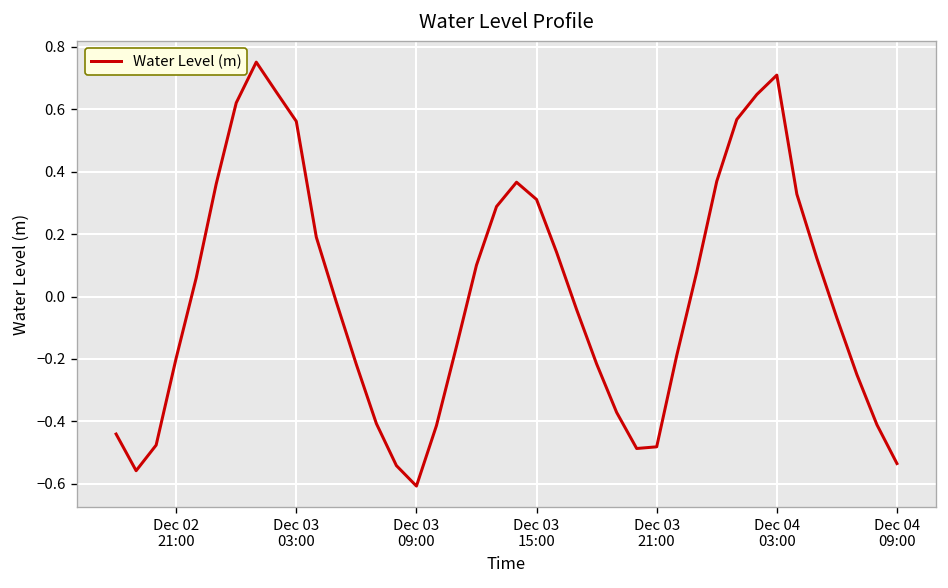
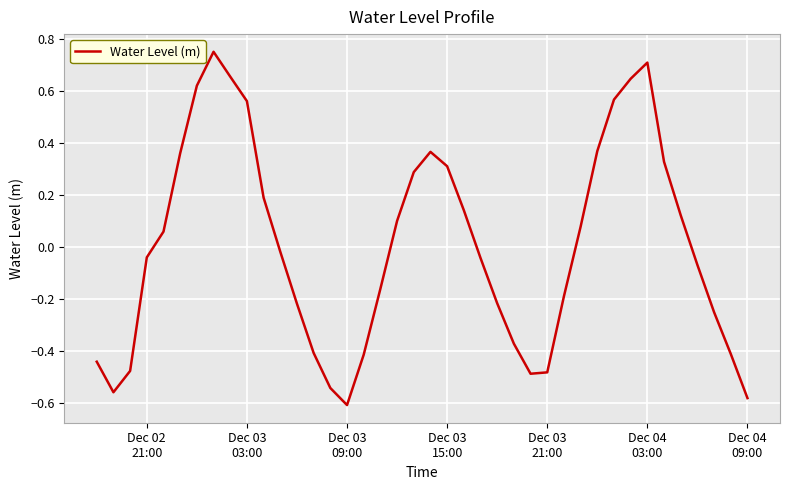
Dec 02 21:00: -0.20 -> -0.04
Dec 04 09:00: -0.53 -> -0.58
